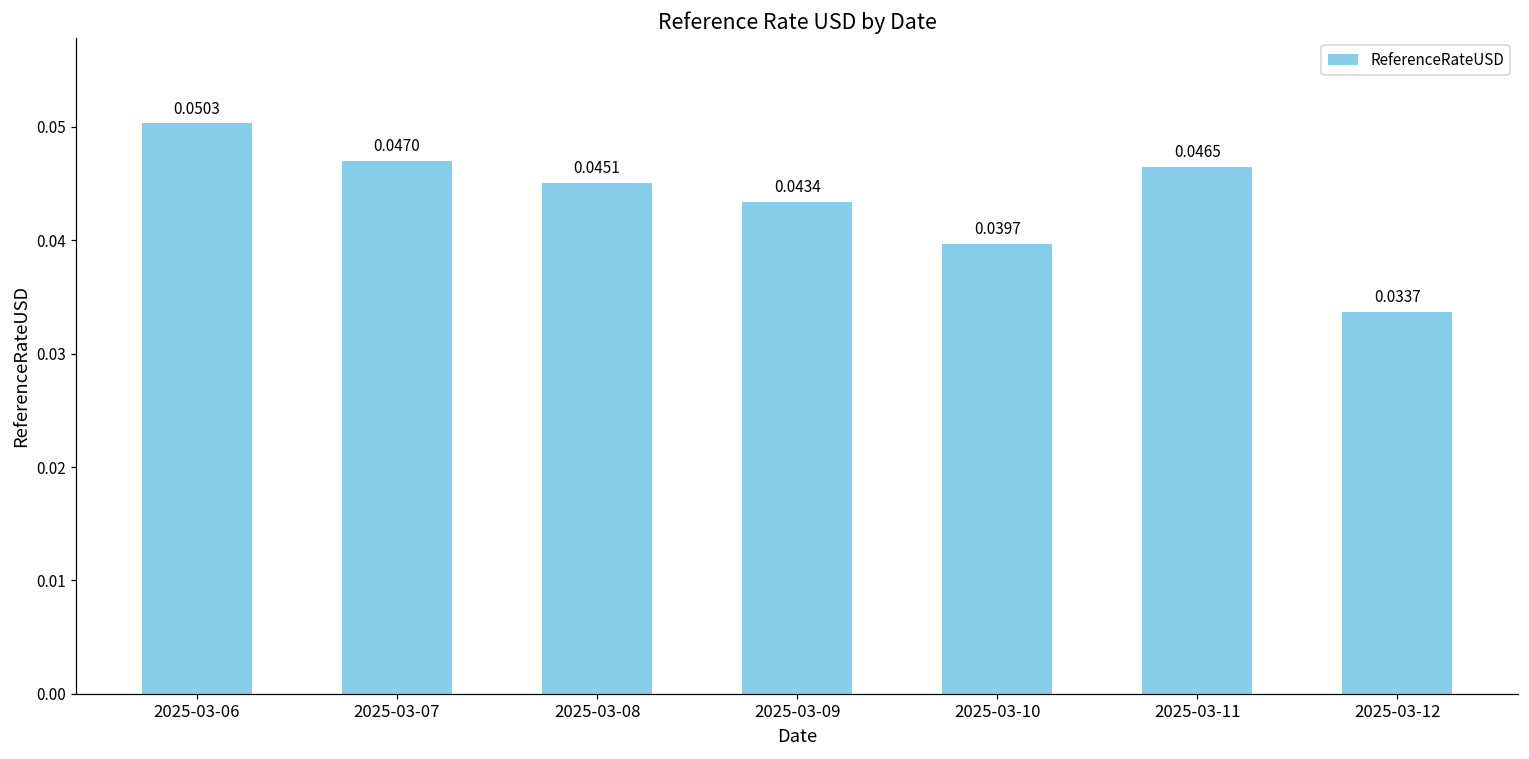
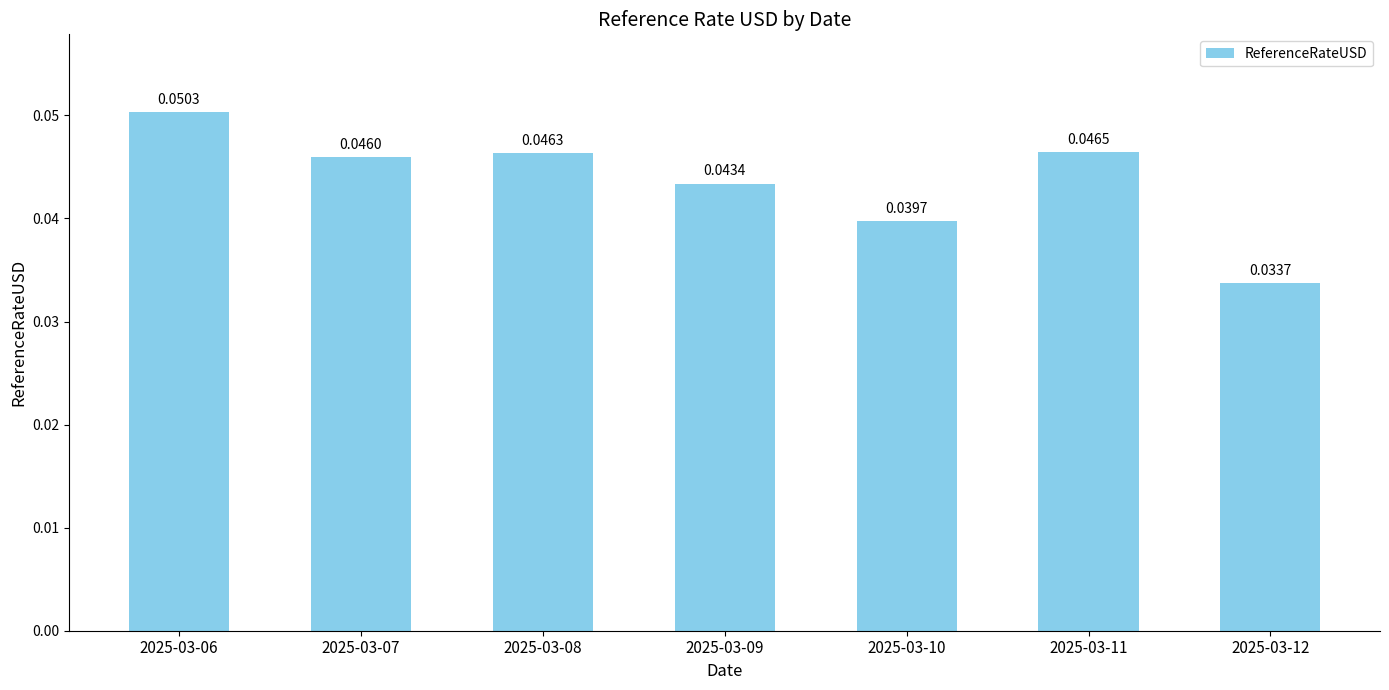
2025-03-07: 0.0470 -> 0.0460
2025-03-08: 0.0451 -> 0.0463
